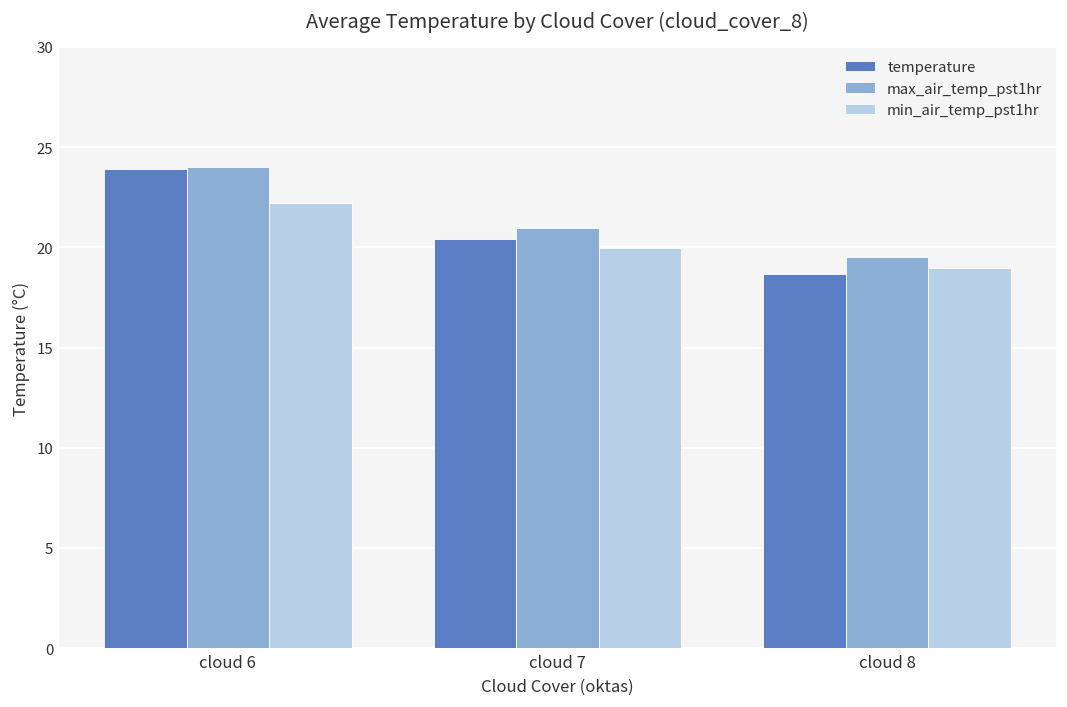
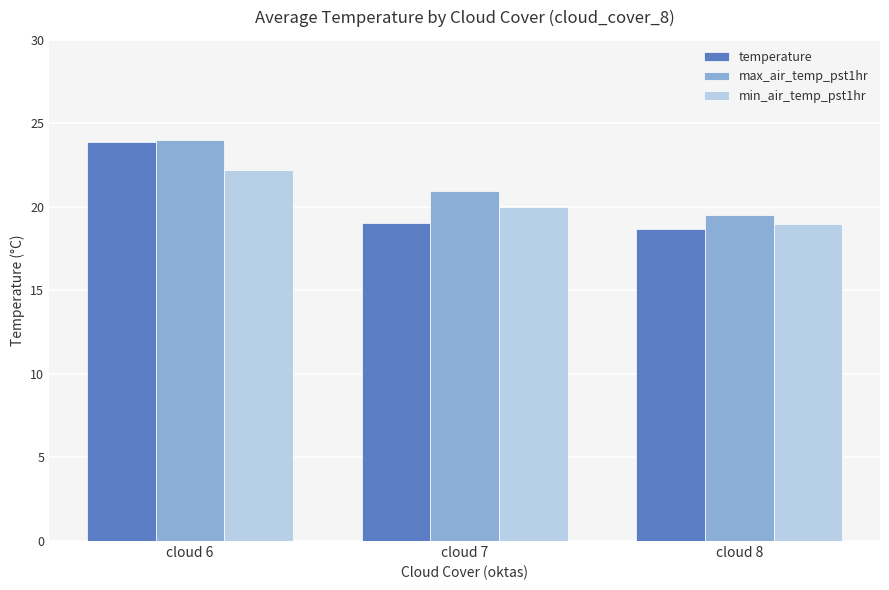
temperature, cloud 7: 20.4 -> 19.0
